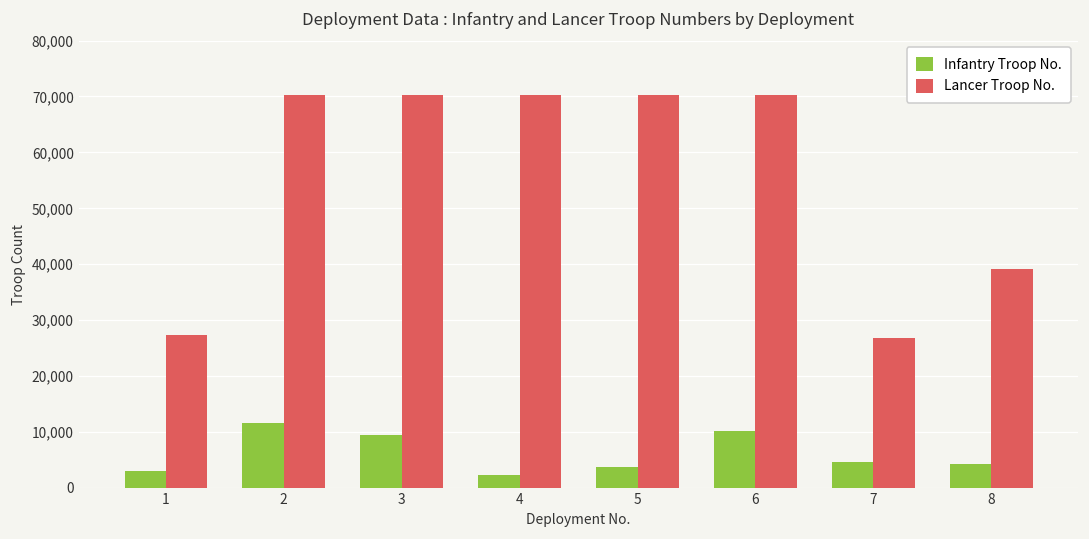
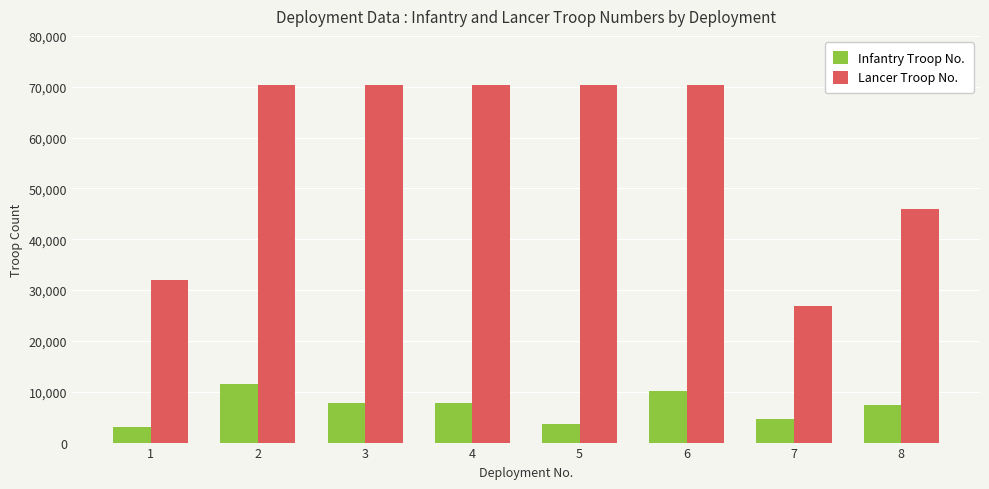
Lancer Troop No., 1: 27,000 -> 32,000
Infantry Troop No., 3: 10,000 -> 8,000
Infantry Troop No., 4: 2,000 -> 8,000
Infantry Troop No., 8: 4,000 -> 7,000
Lancer Troop No., 8: 39,000 -> 46,000
